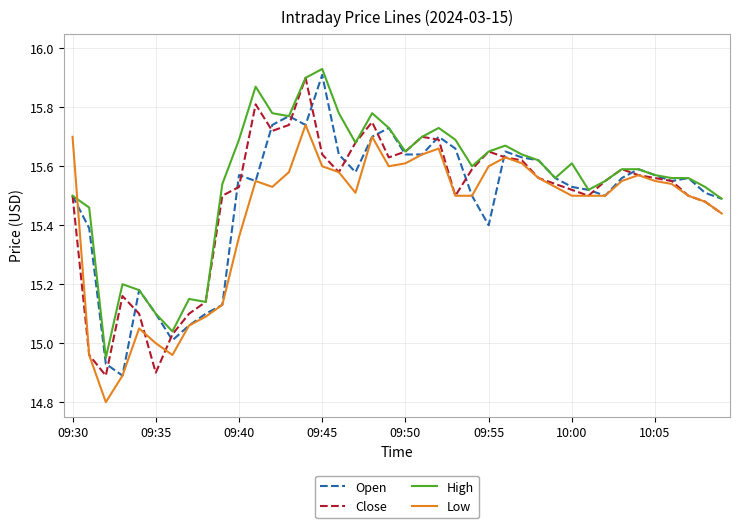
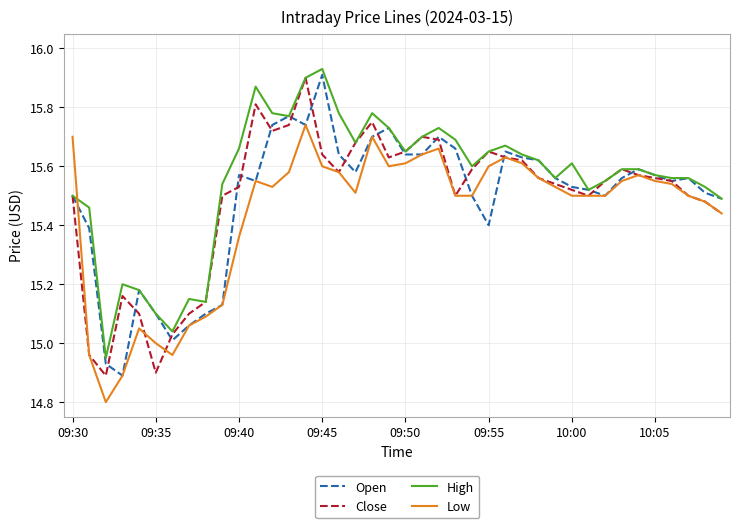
High, 09:40: 15.69 -> 15.66
